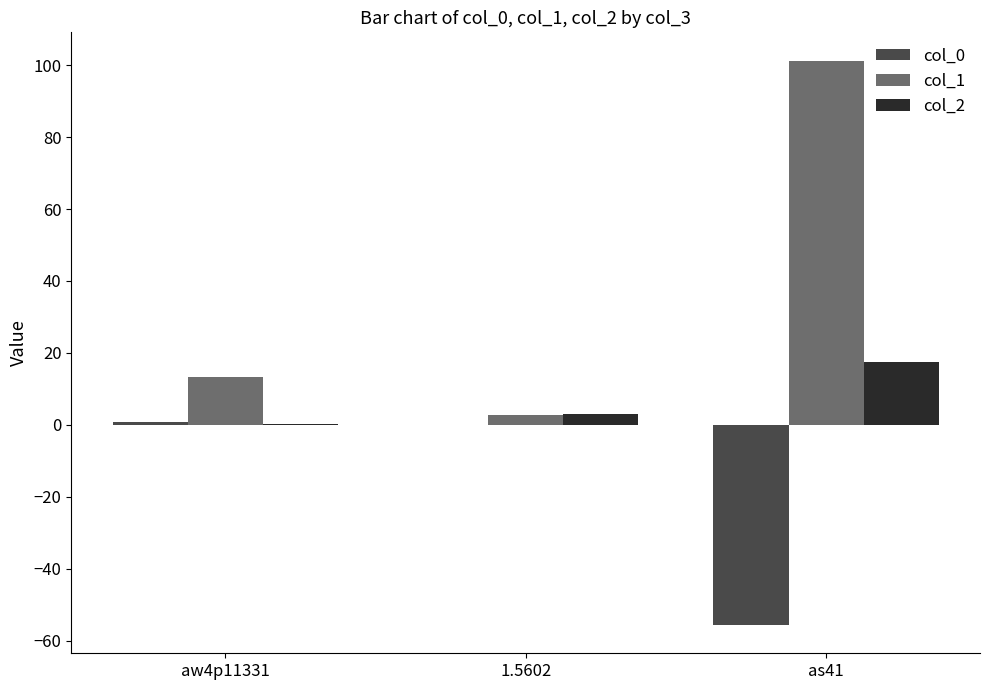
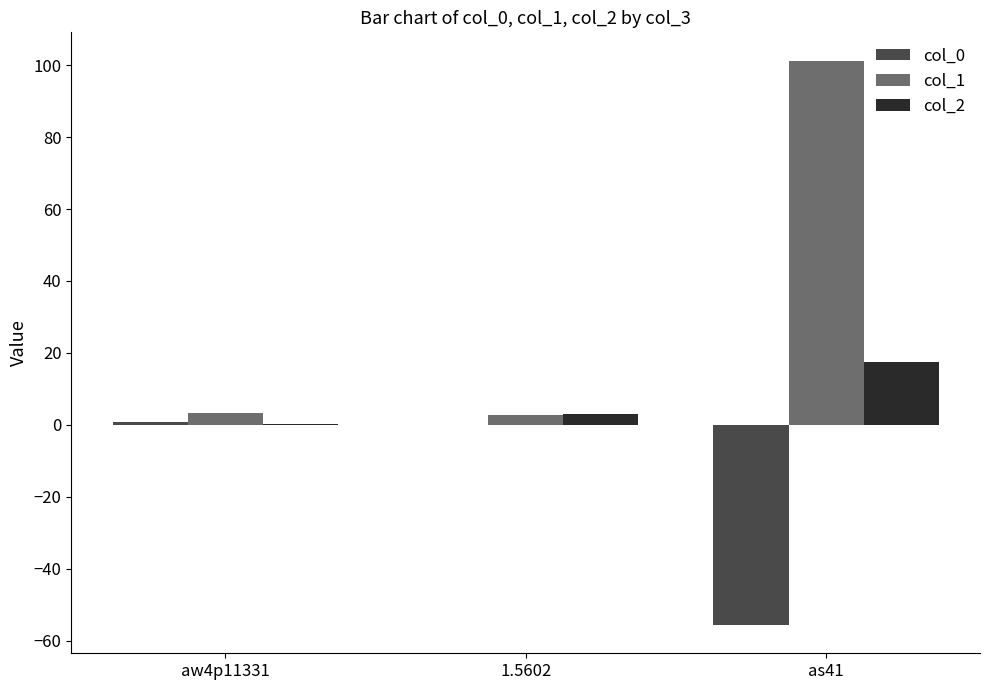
col_1, aw4p11331: 13 -> 3
